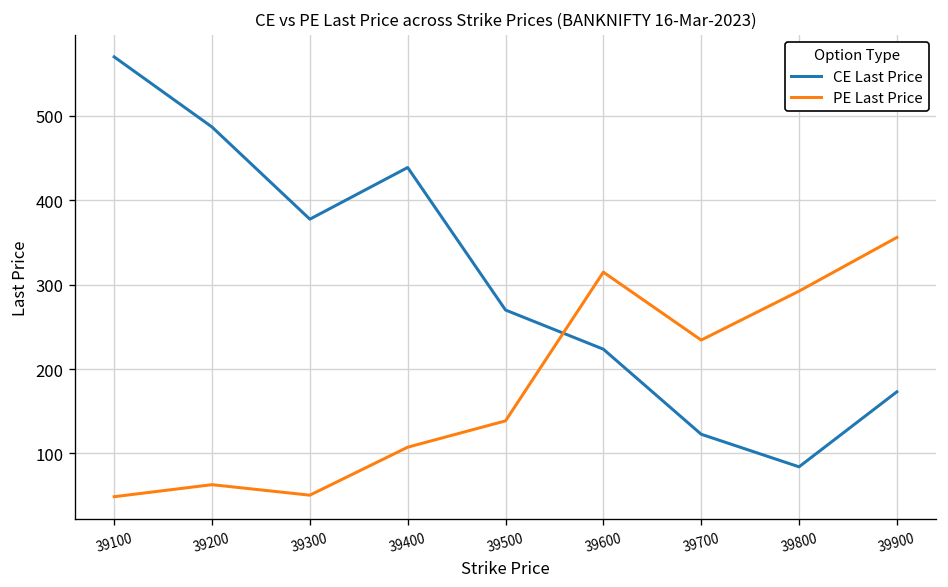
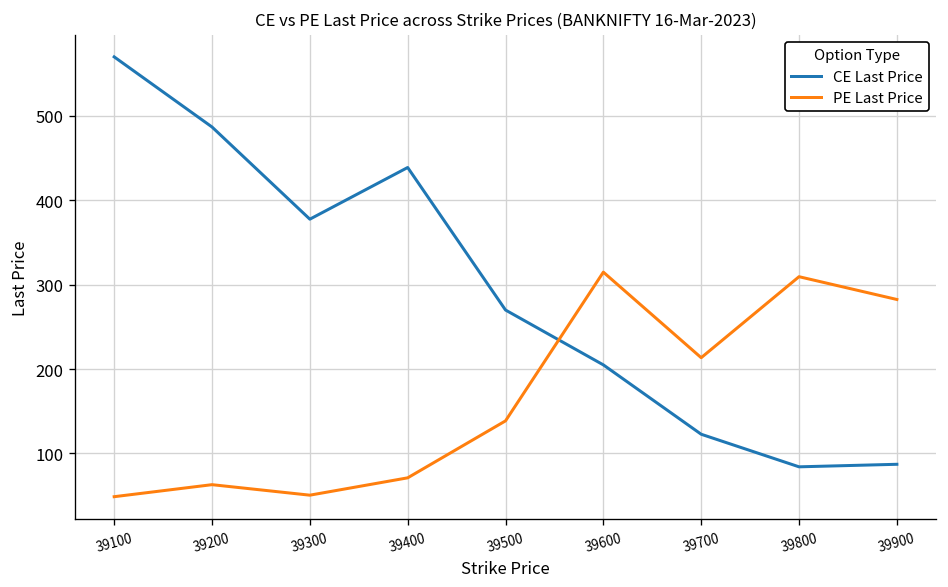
PE Last Price, 39400: 110 -> 70
CE Last Price, 39600: 220 -> 210
PE Last Price, 39700: 230 -> 210
PE Last Price, 39800: 290 -> 310
CE Last Price, 39900: 170 -> 90
PE Last Price, 39900: 360 -> 280
